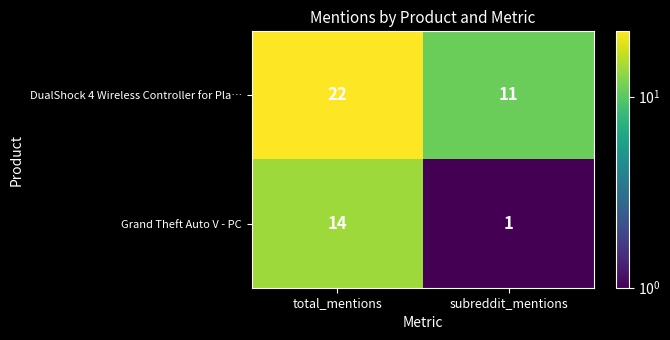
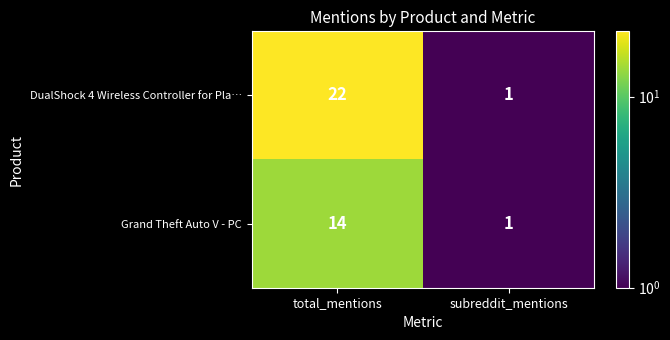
DualShock 4 Wireless Controller for Pla…, subreddit_mentions: 11 -> 1
